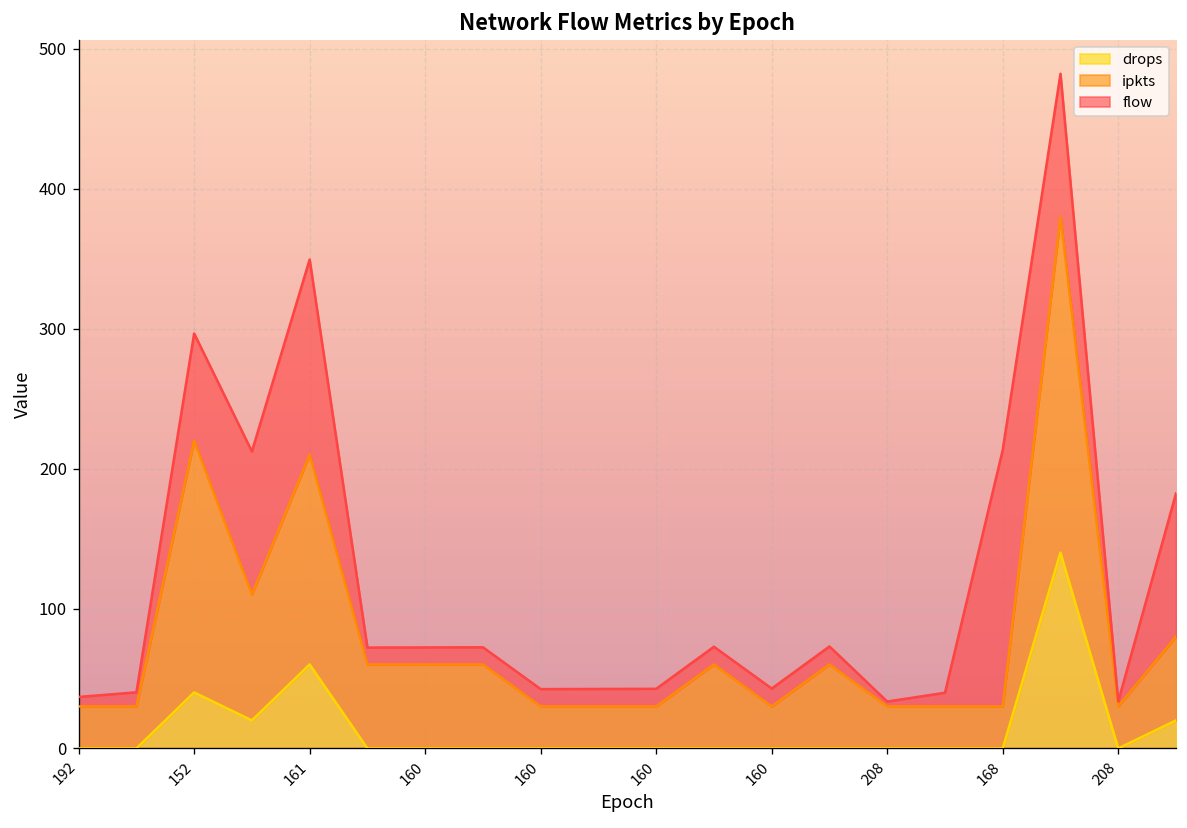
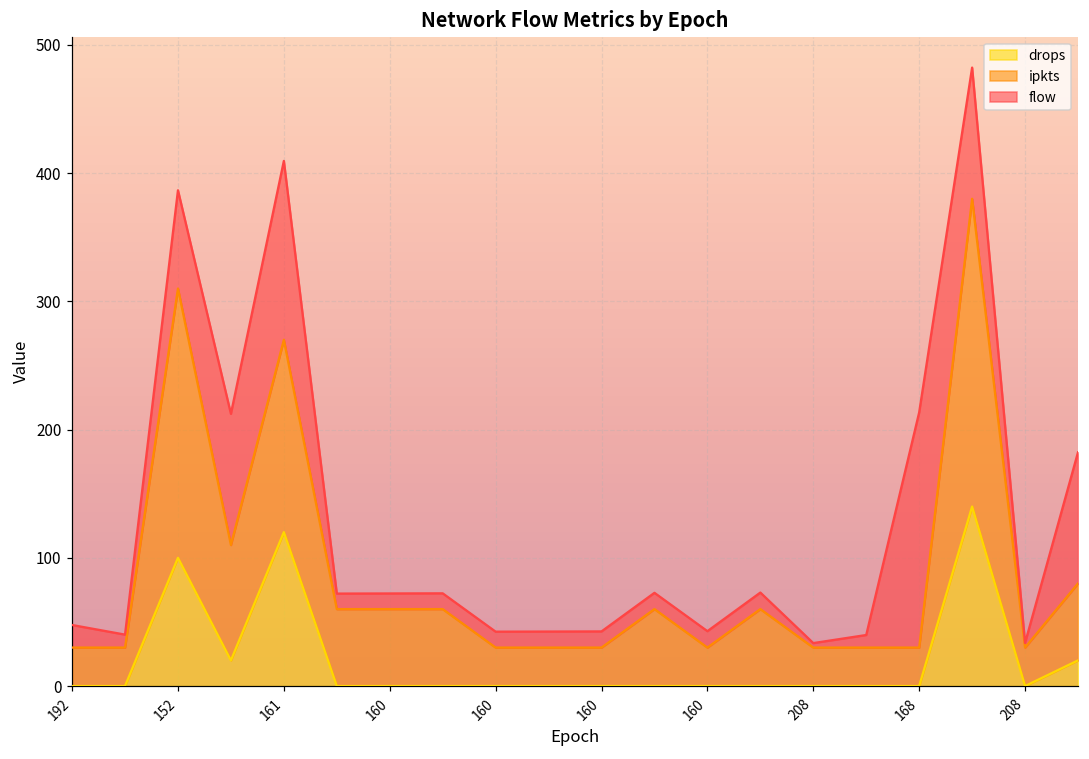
flow, 192: 7 -> 18
drops, 152: 40 -> 100
ipkts, 152: 180 -> 210
drops, 161: 60 -> 120
